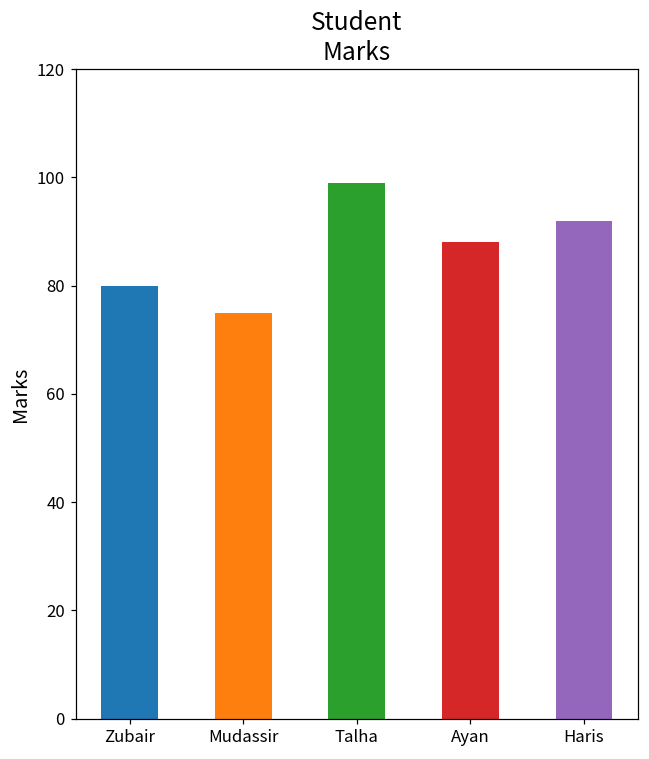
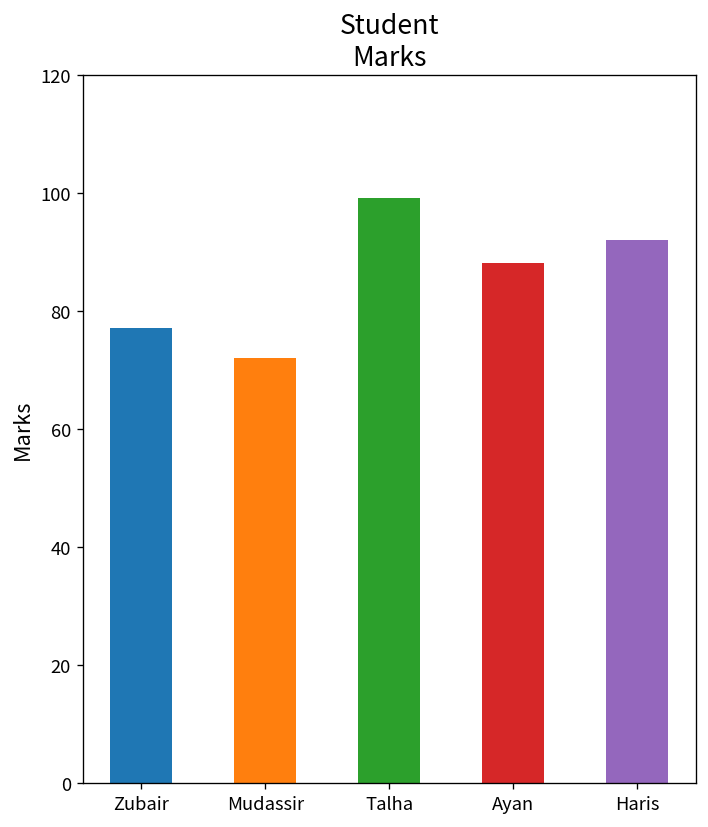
Zubair: 80 -> 77
Mudassir: 75 -> 72
